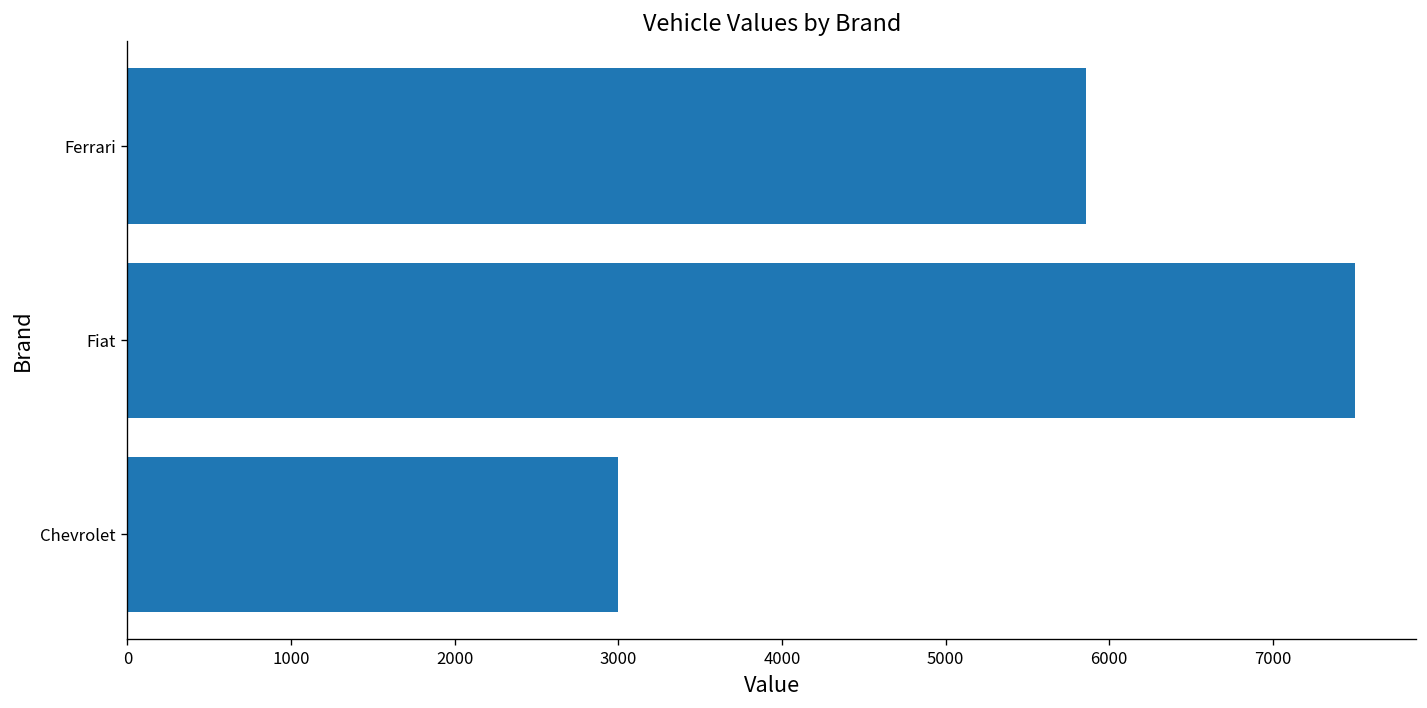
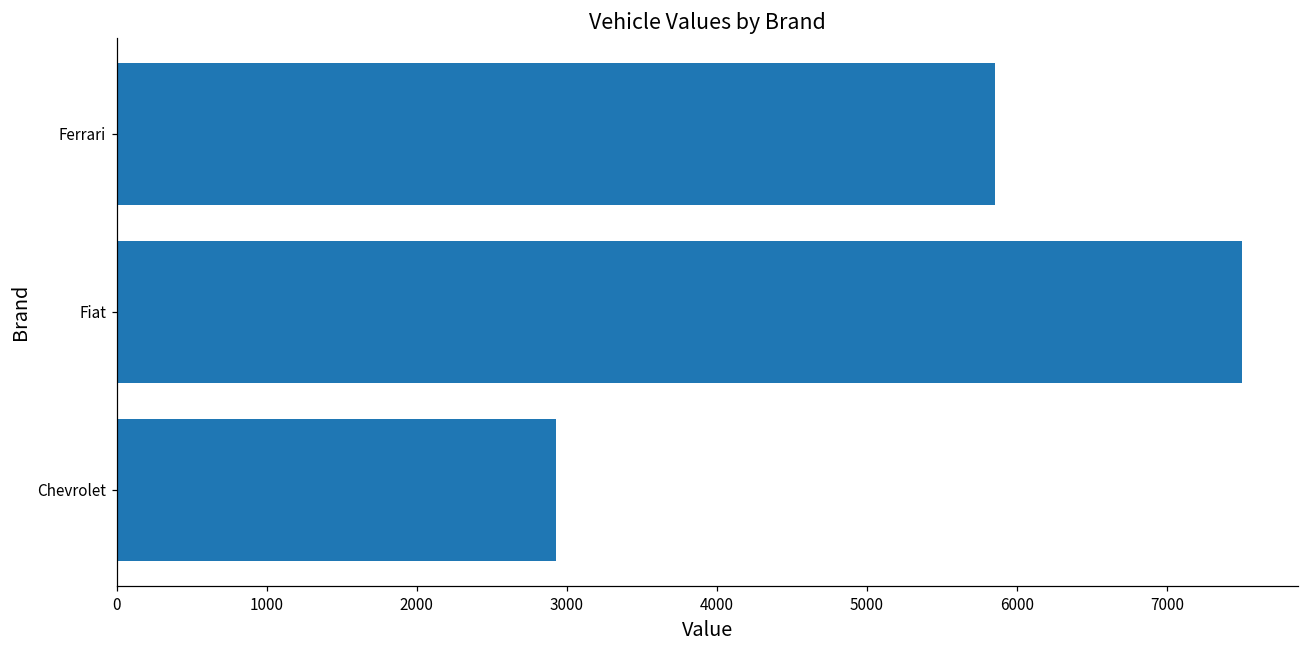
Chevrolet: 3000 -> 2930
